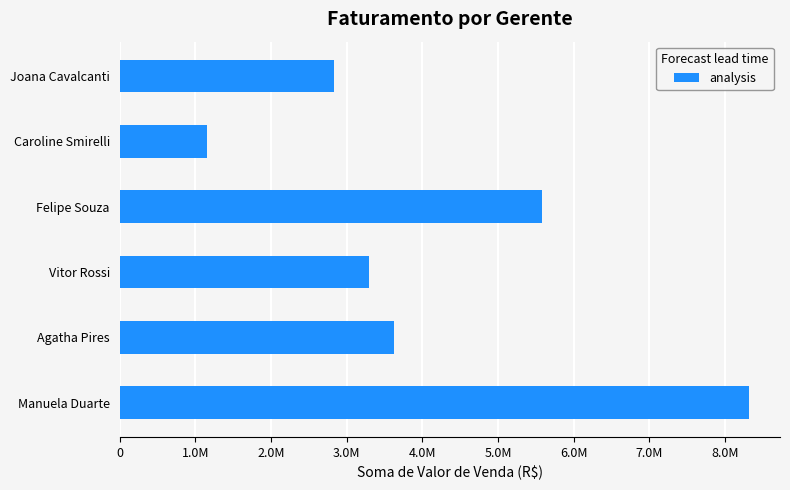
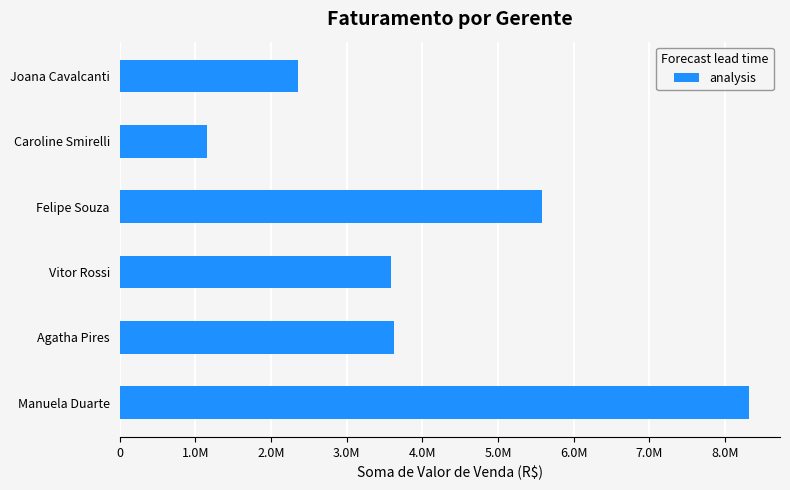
Joana Cavalcanti: 2800000 -> 2400000
Vitor Rossi: 3300000 -> 3600000
